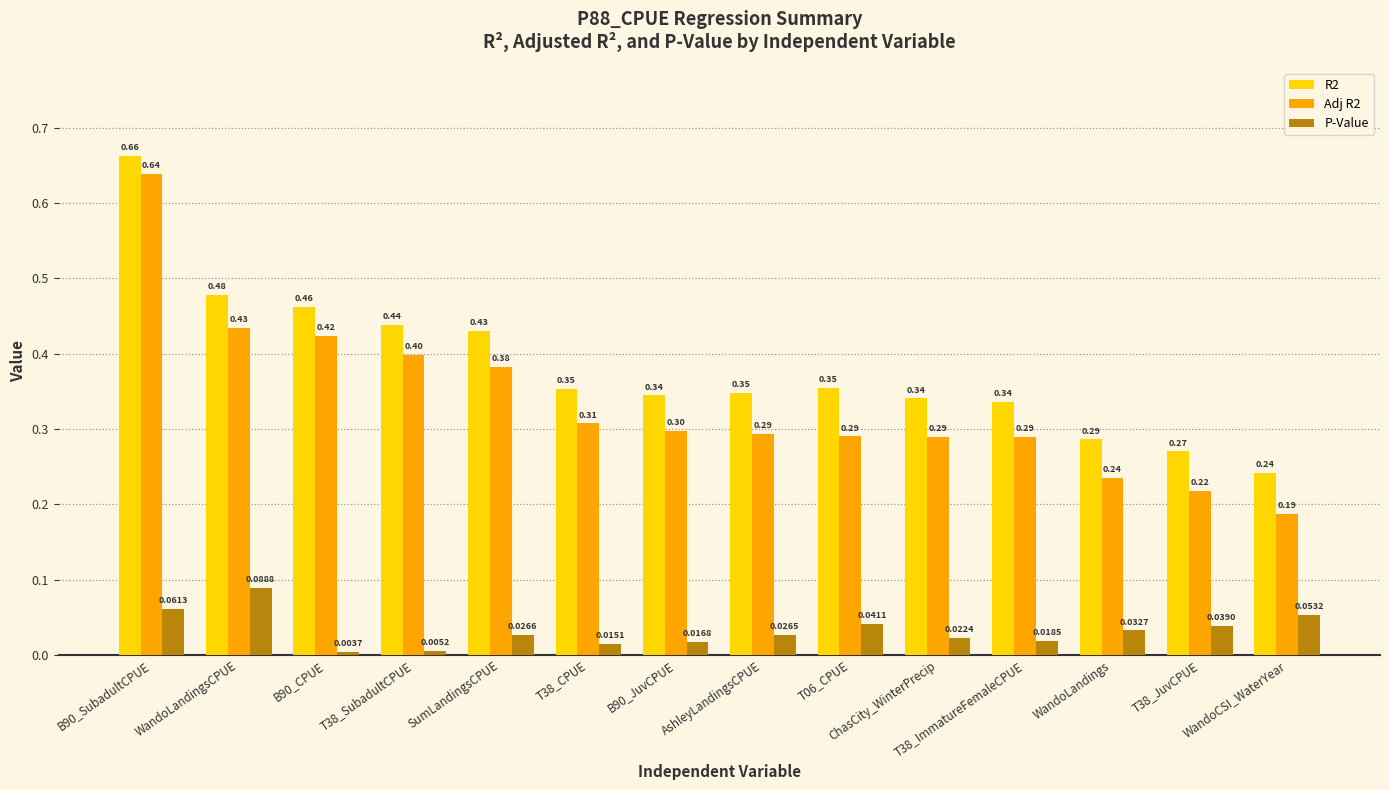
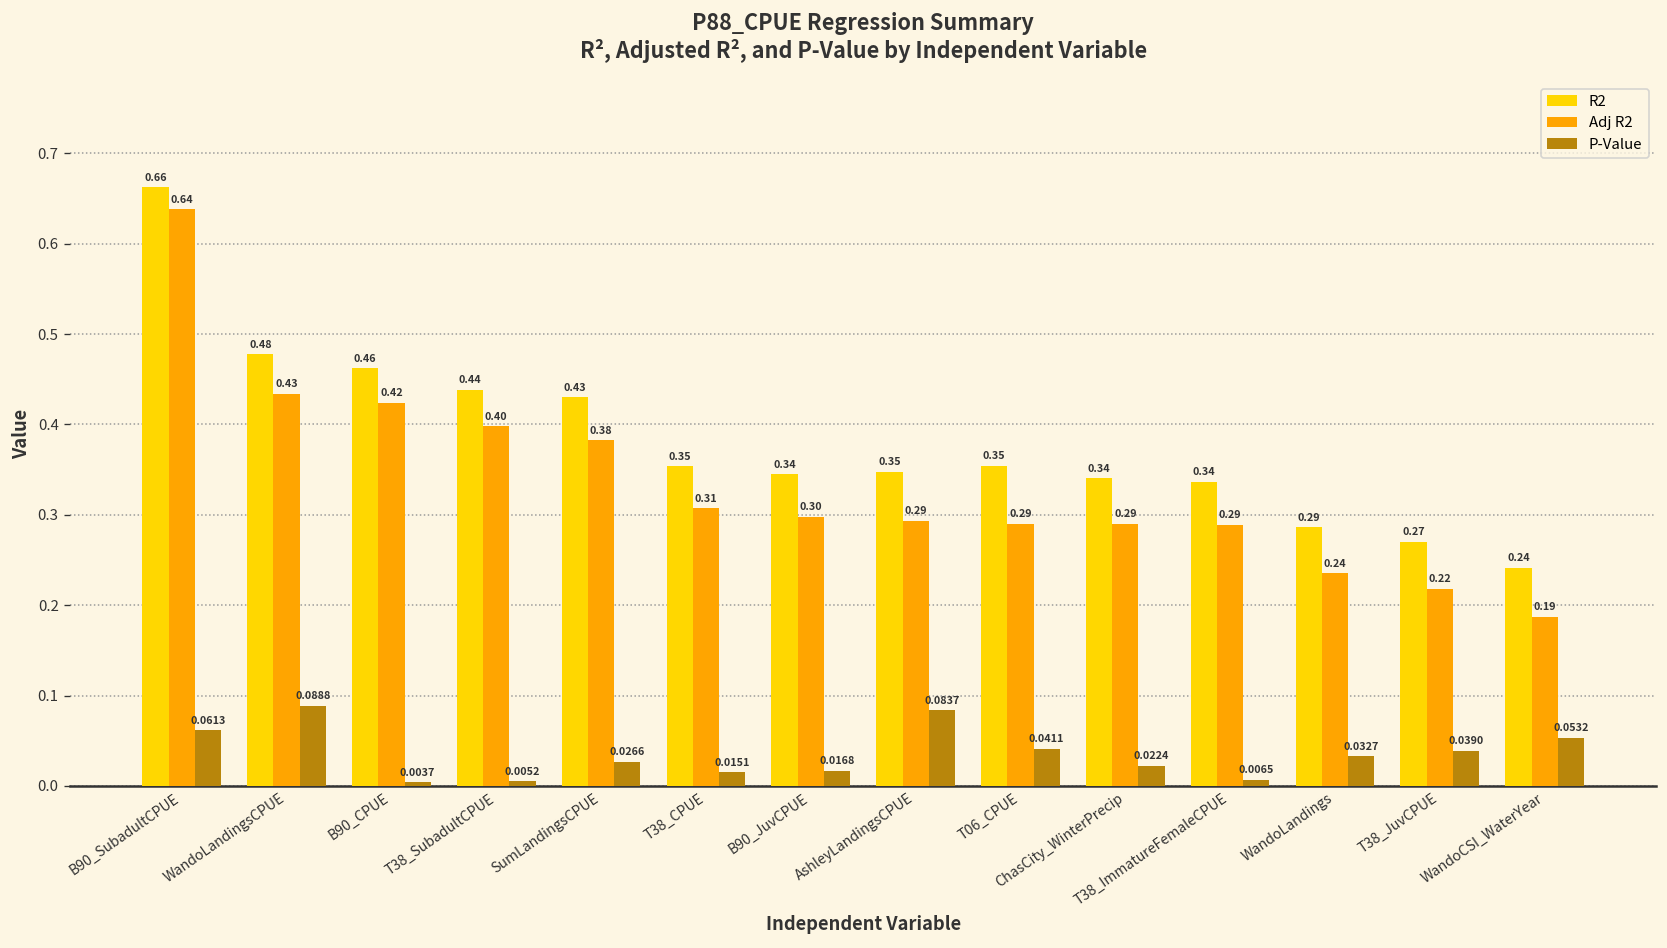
P-Value, AshleyLandingsCPUE: 0.0265 -> 0.0837
P-Value, T38_ImmatureFemaleCPUE: 0.0185 -> 0.0065
